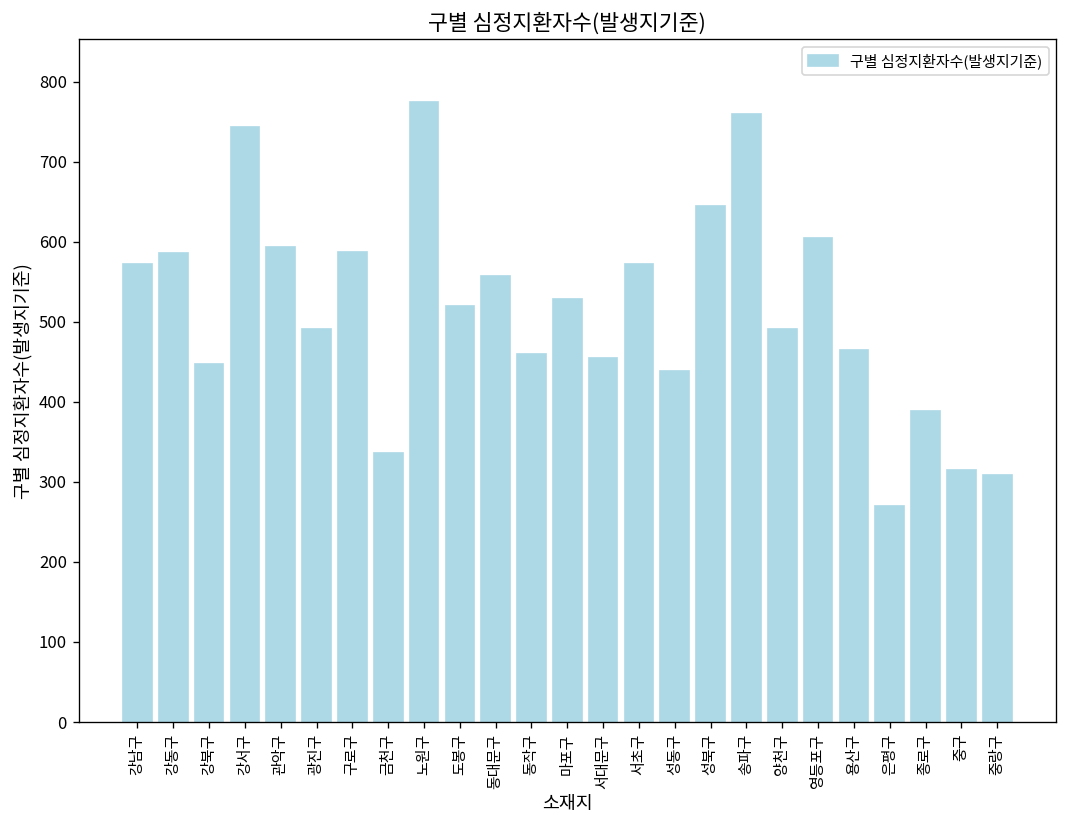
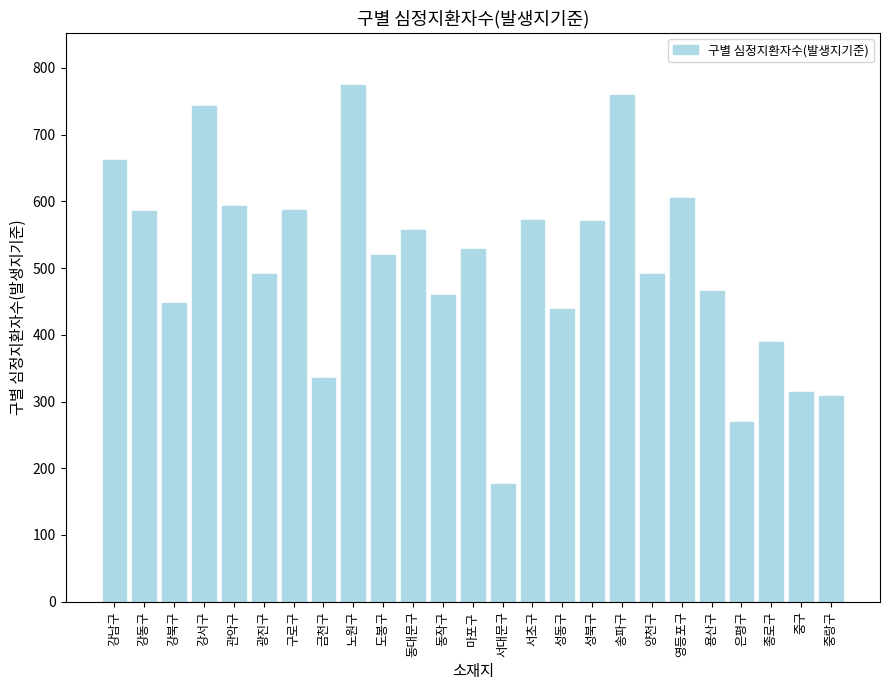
강남구: 570 -> 660
서대문구: 460 -> 180
성북구: 650 -> 570
